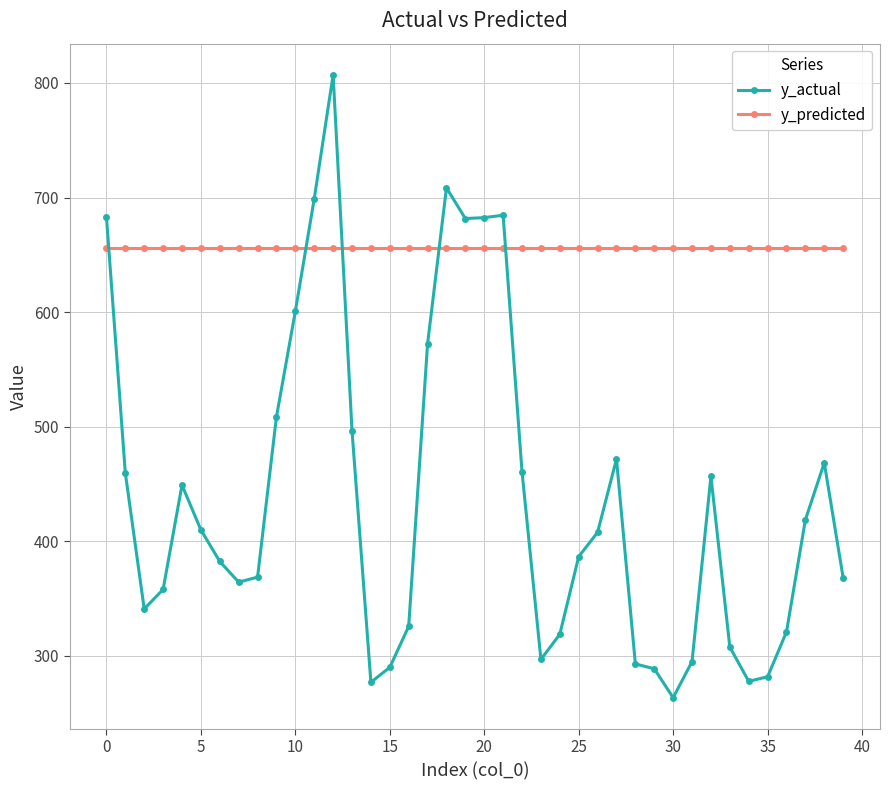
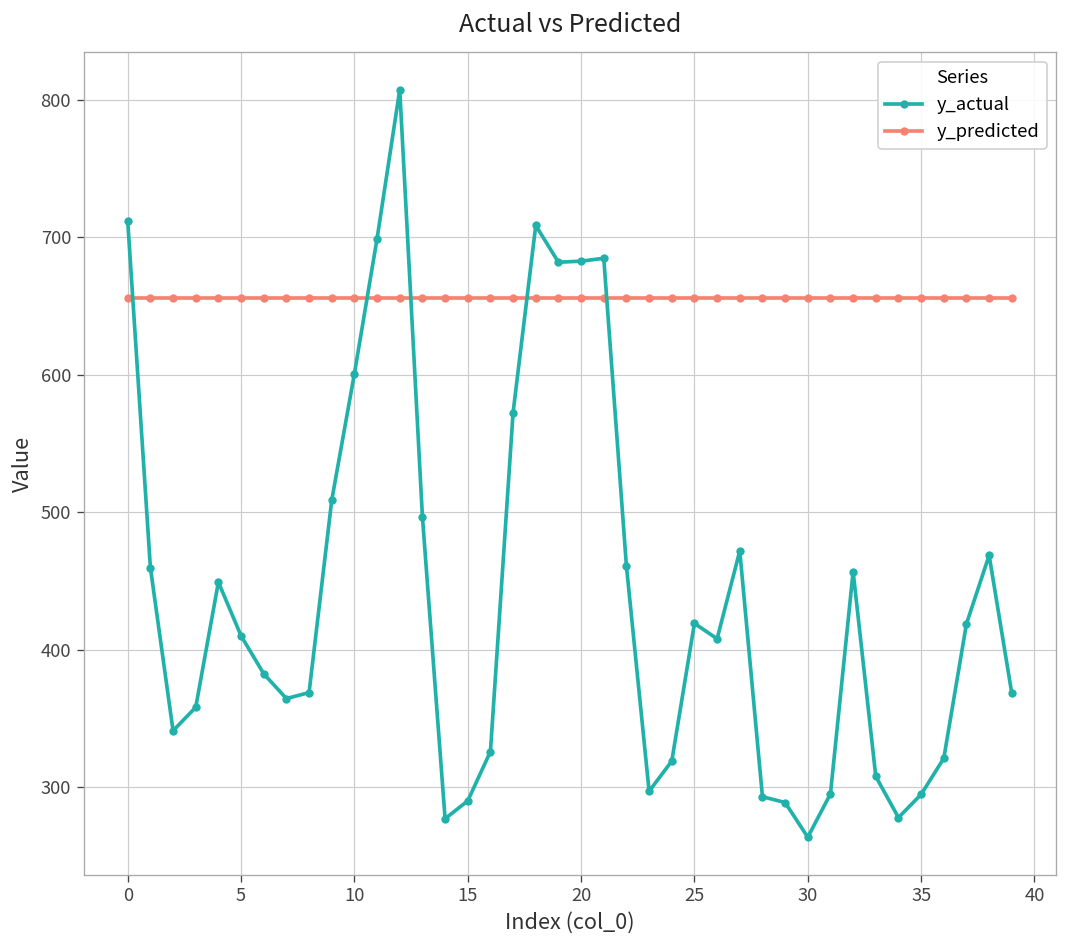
y_actual, 0: 683 -> 712
y_actual, 25: 387 -> 419
y_actual, 35: 282 -> 295
